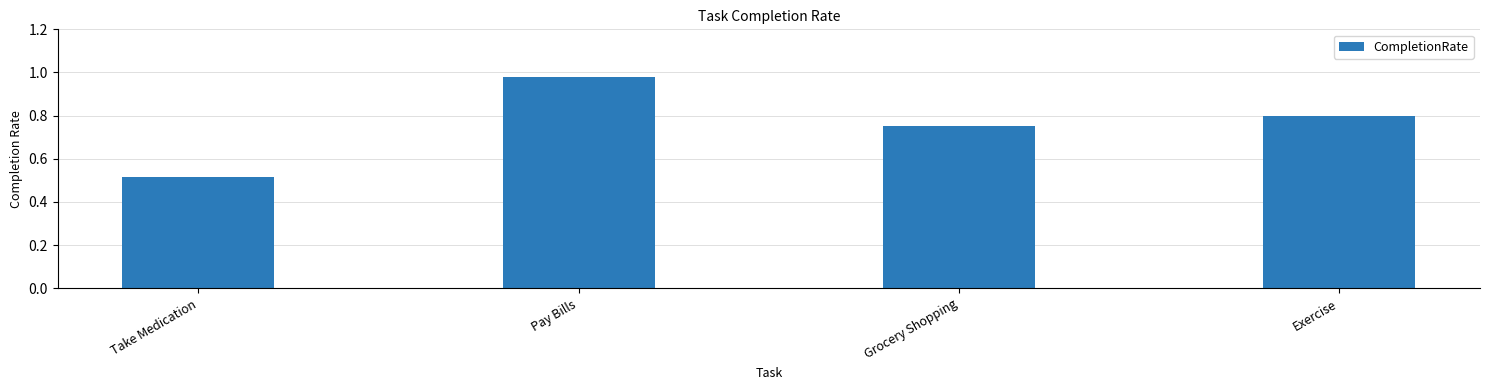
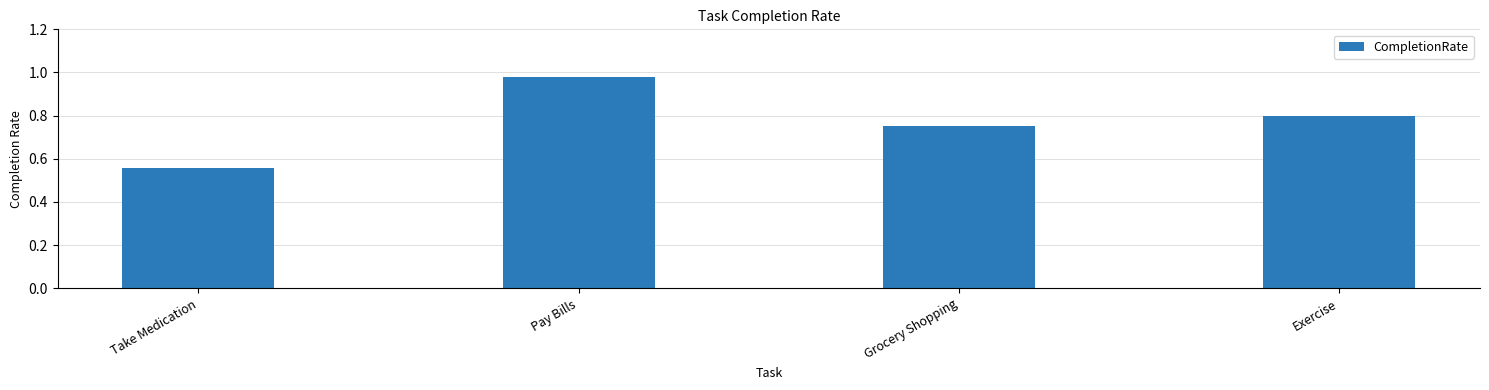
Take Medication: 0.52 -> 0.56
